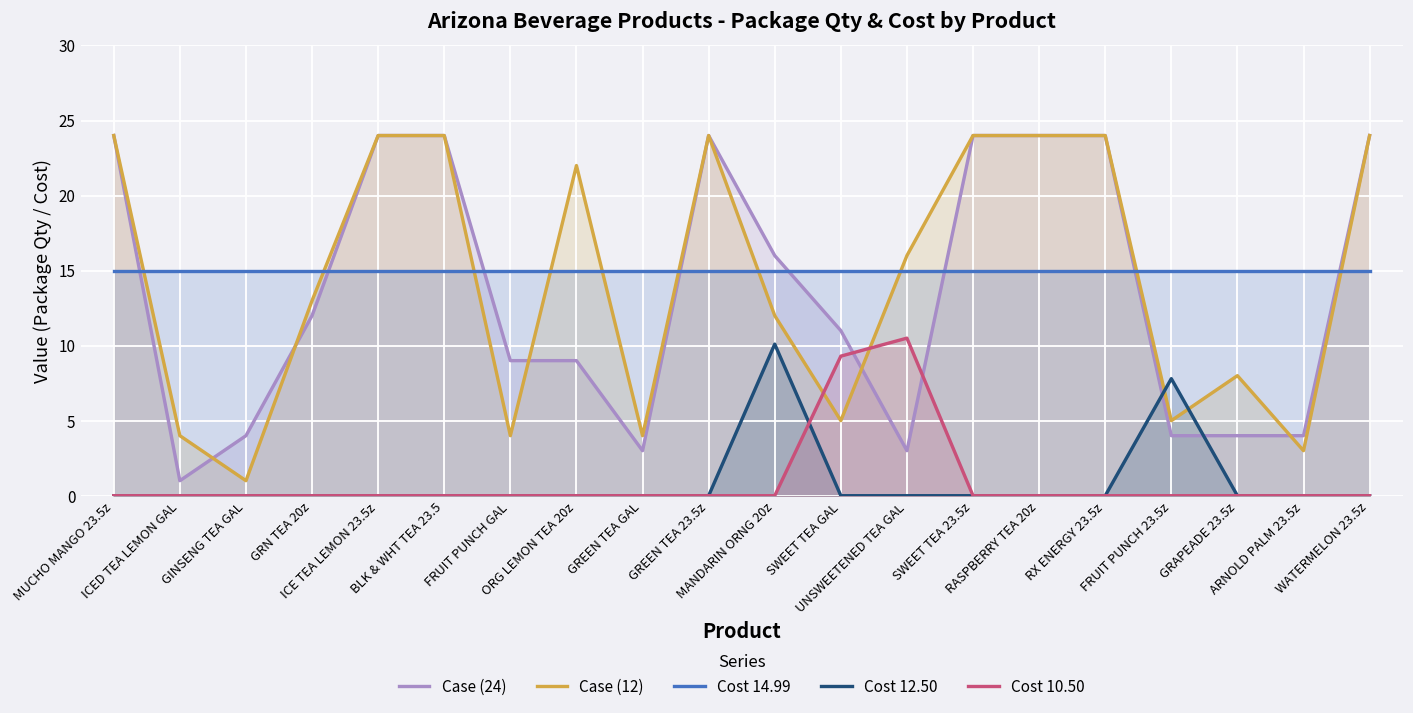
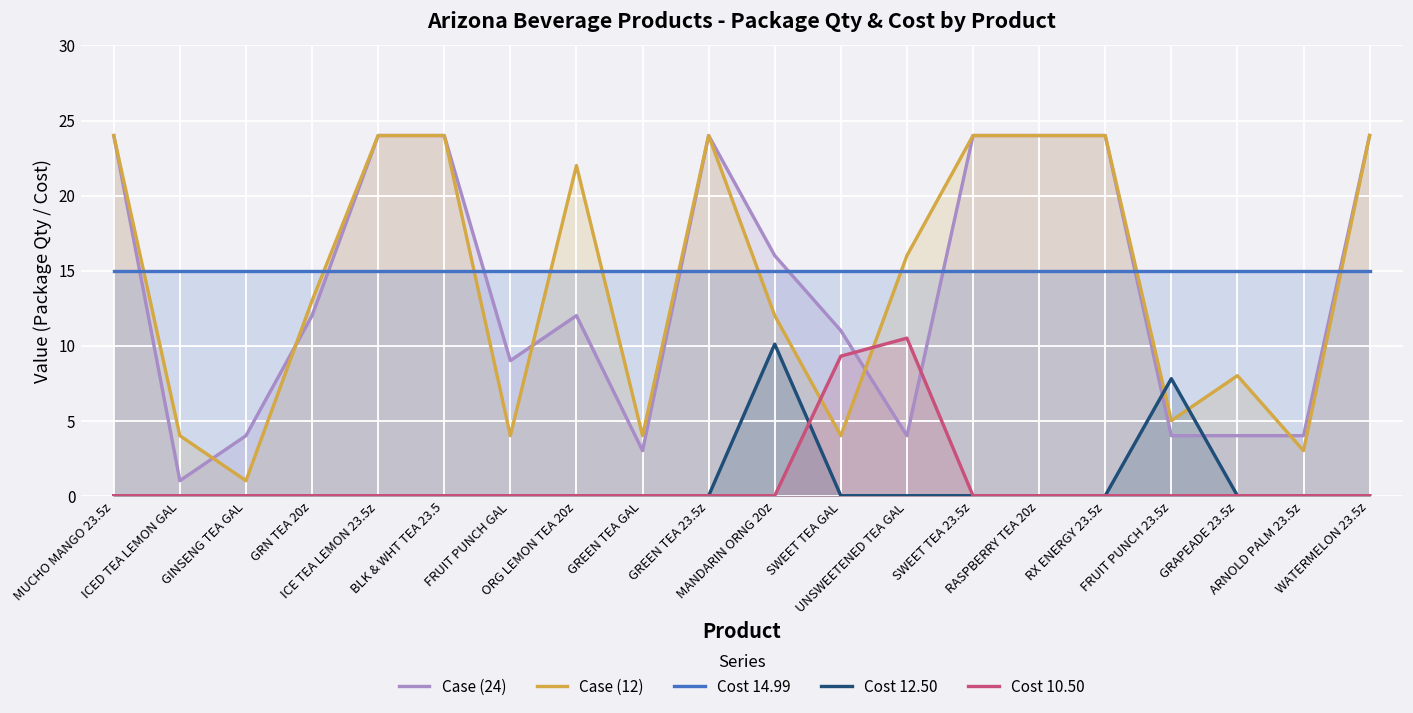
Case (24), ORG LEMON TEA 20z: 9 -> 12
Case (12), SWEET TEA GAL: 5 -> 4
Case (24), UNSWEETENED TEA GAL: 3 -> 4
